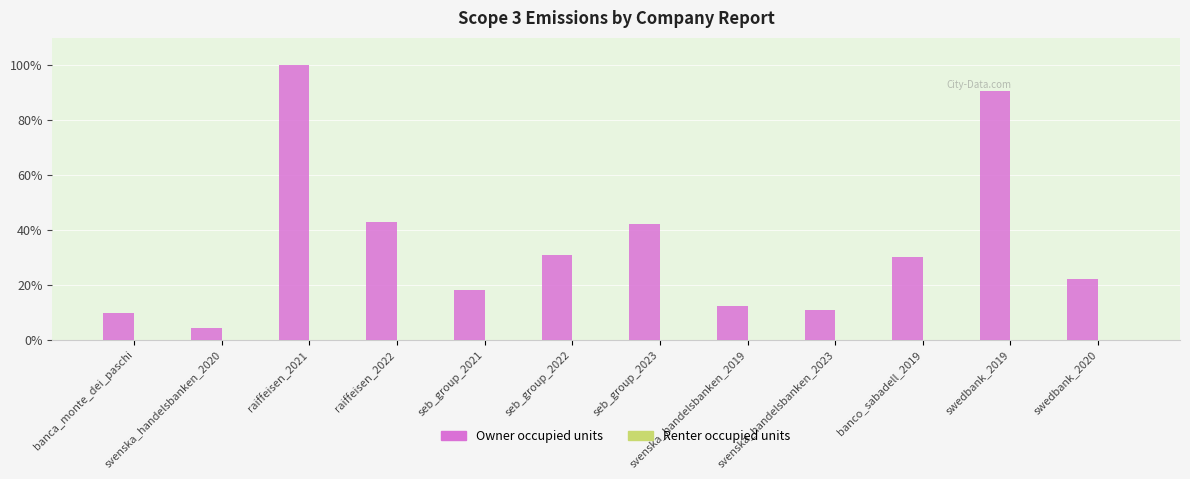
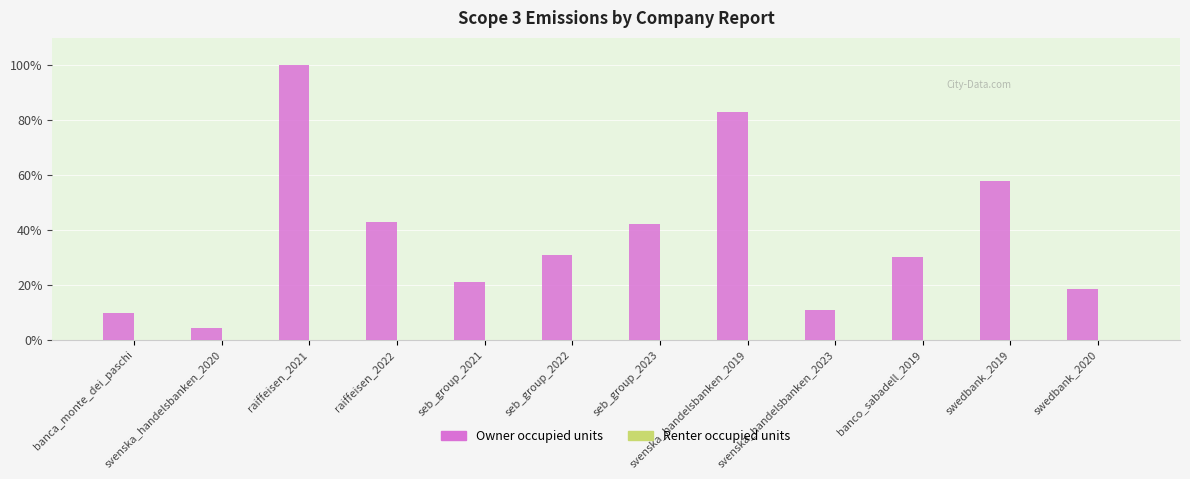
Owner occupied units, seb_group_2021: 18% -> 21%
Owner occupied units, svenska_handelsbanken_2019: 12% -> 83%
Owner occupied units, swedbank_2019: 90% -> 58%
Owner occupied units, swedbank_2020: 22% -> 18%
